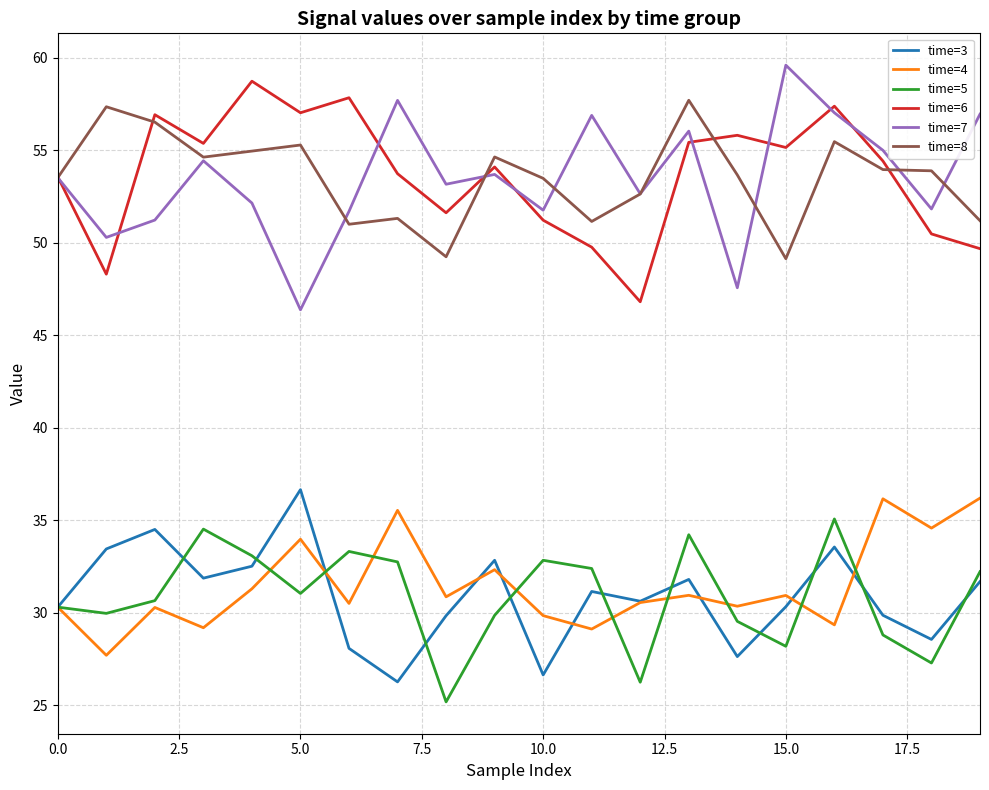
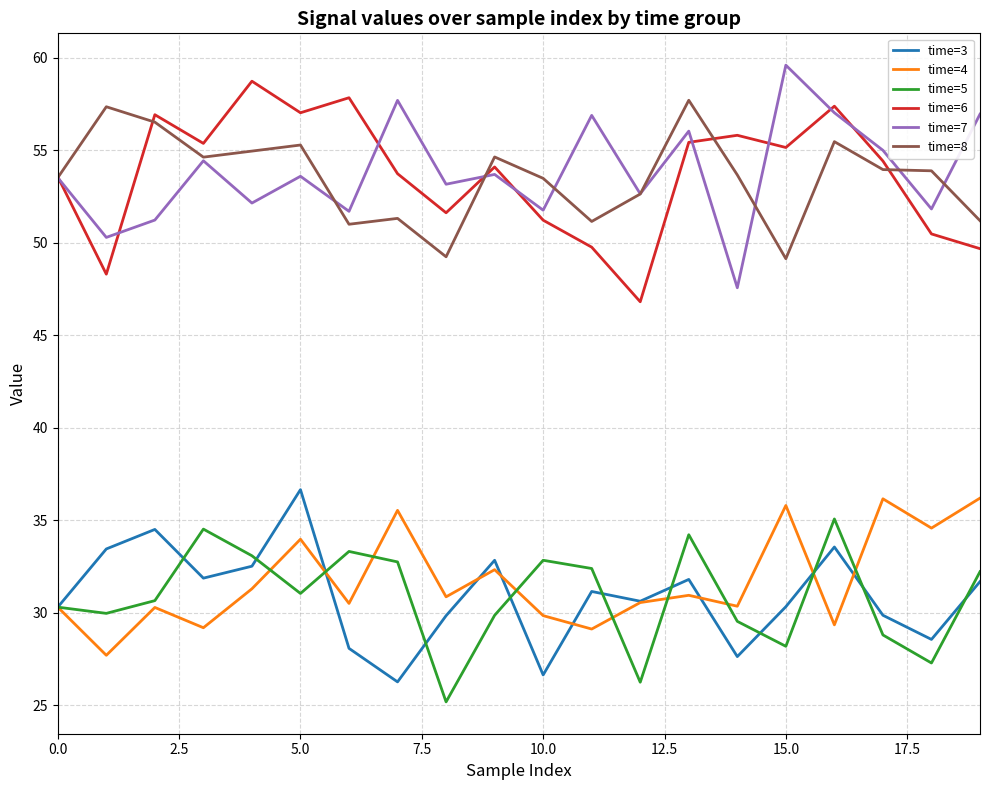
time=7, 5.0: 46.4 -> 53.6
time=4, 15.0: 30.9 -> 35.8
